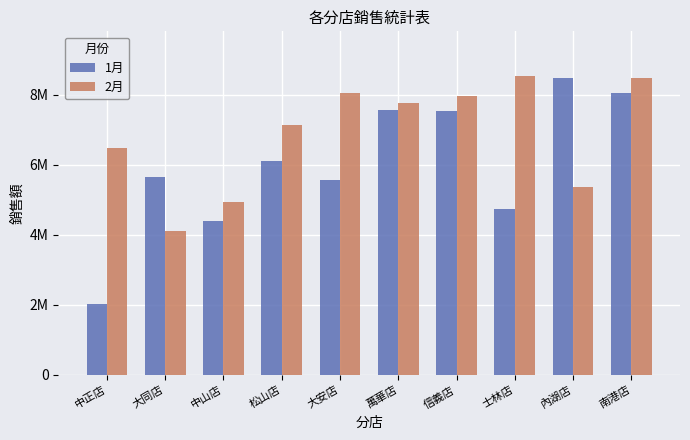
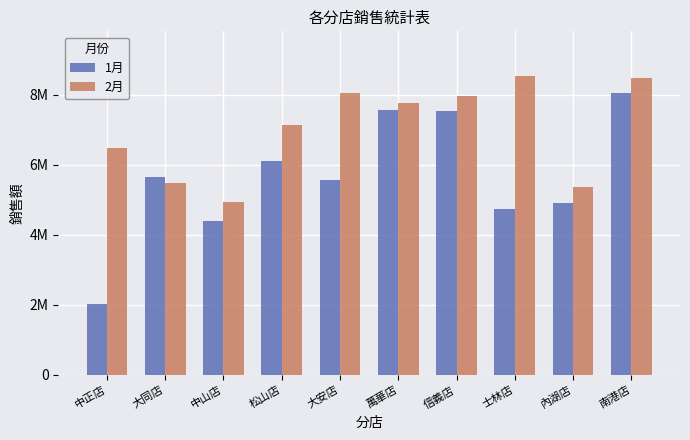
2月, 大同店: 4100000 -> 5500000
1月, 內湖店: 8500000 -> 4900000
